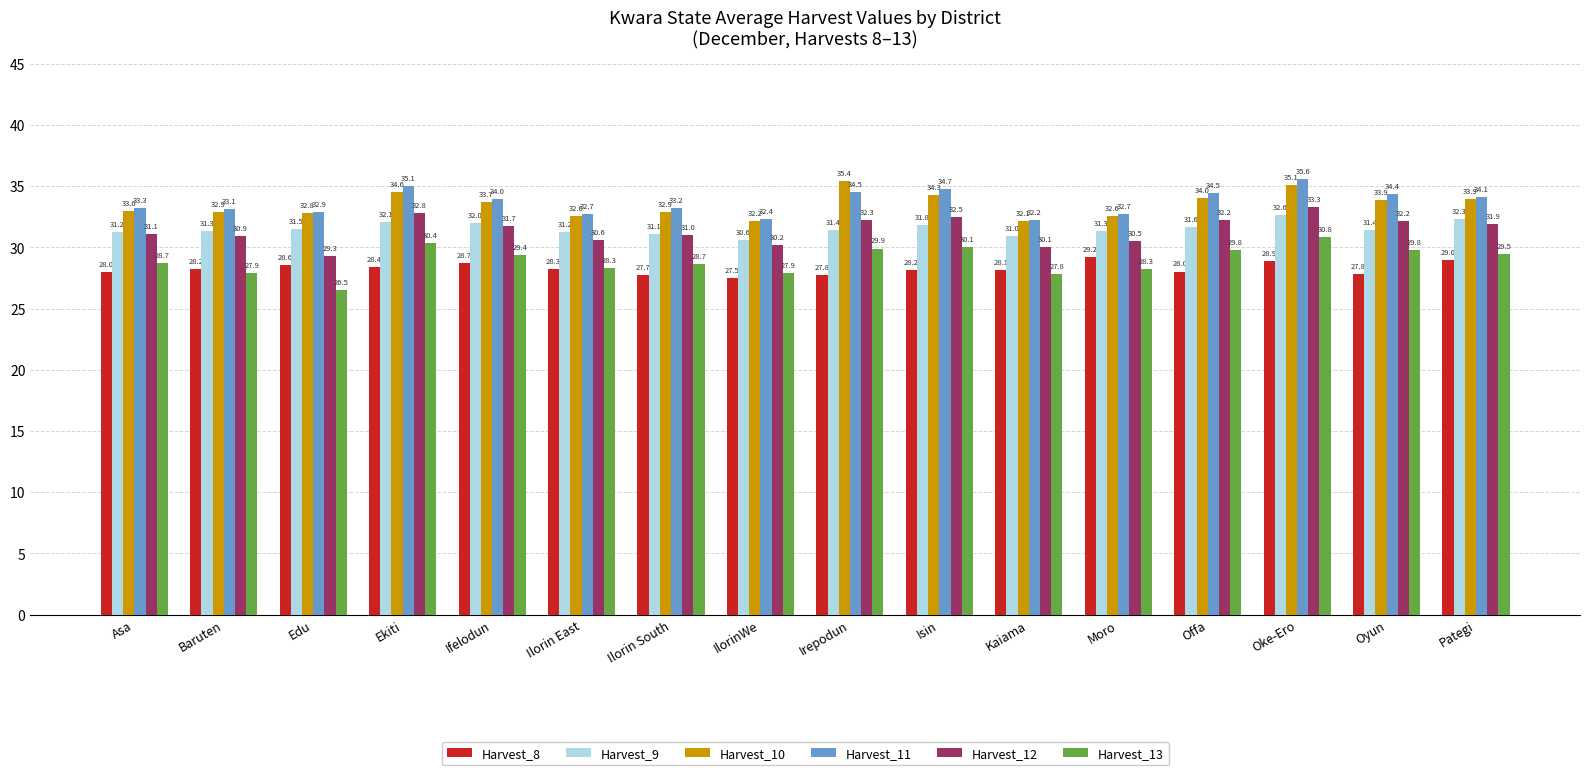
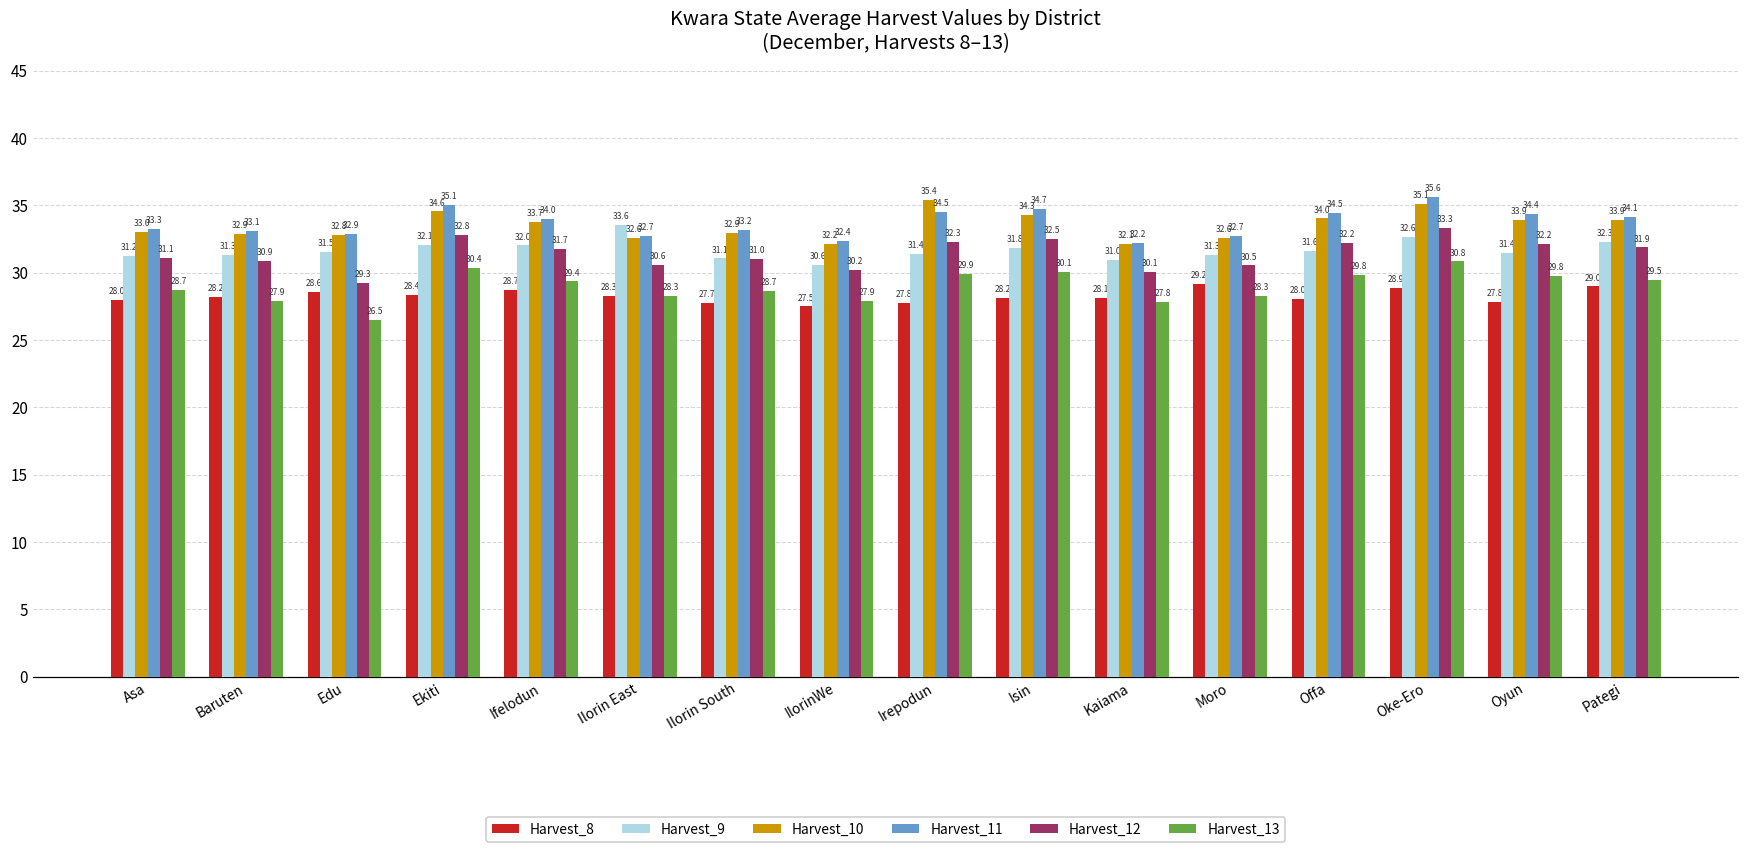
Harvest_9, Ilorin East: 31.2 -> 33.6
